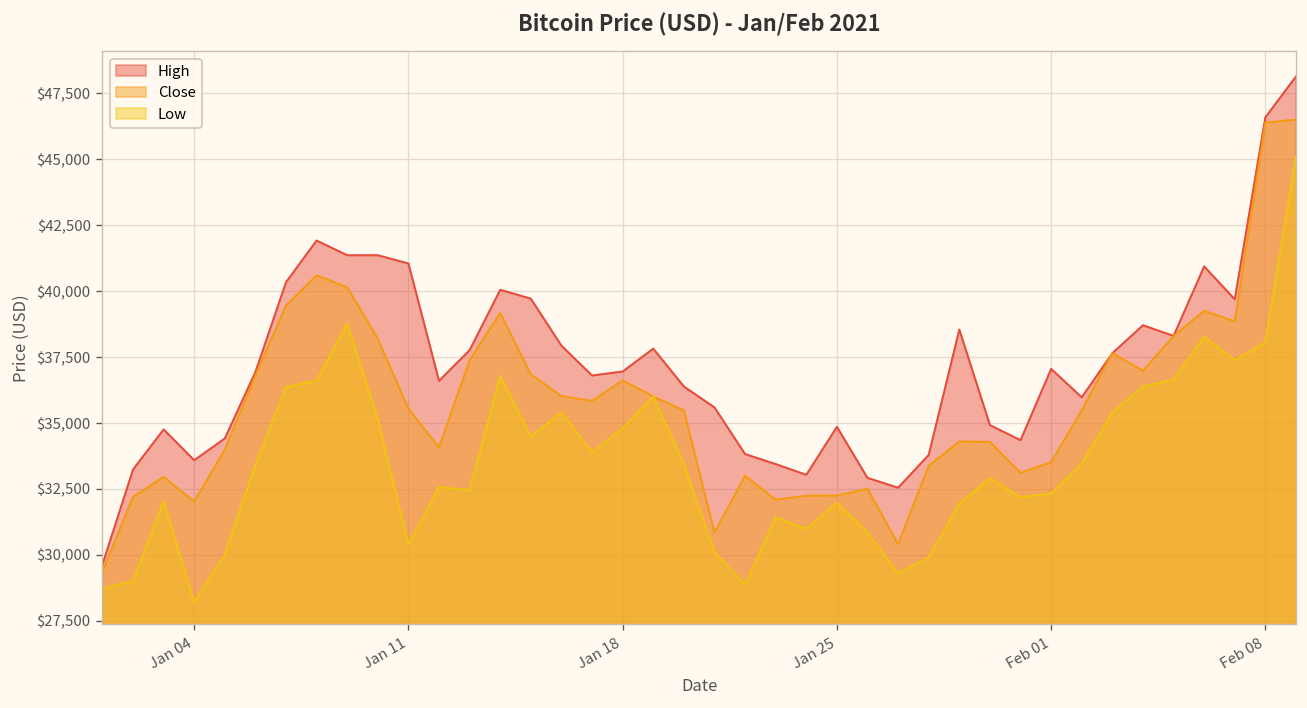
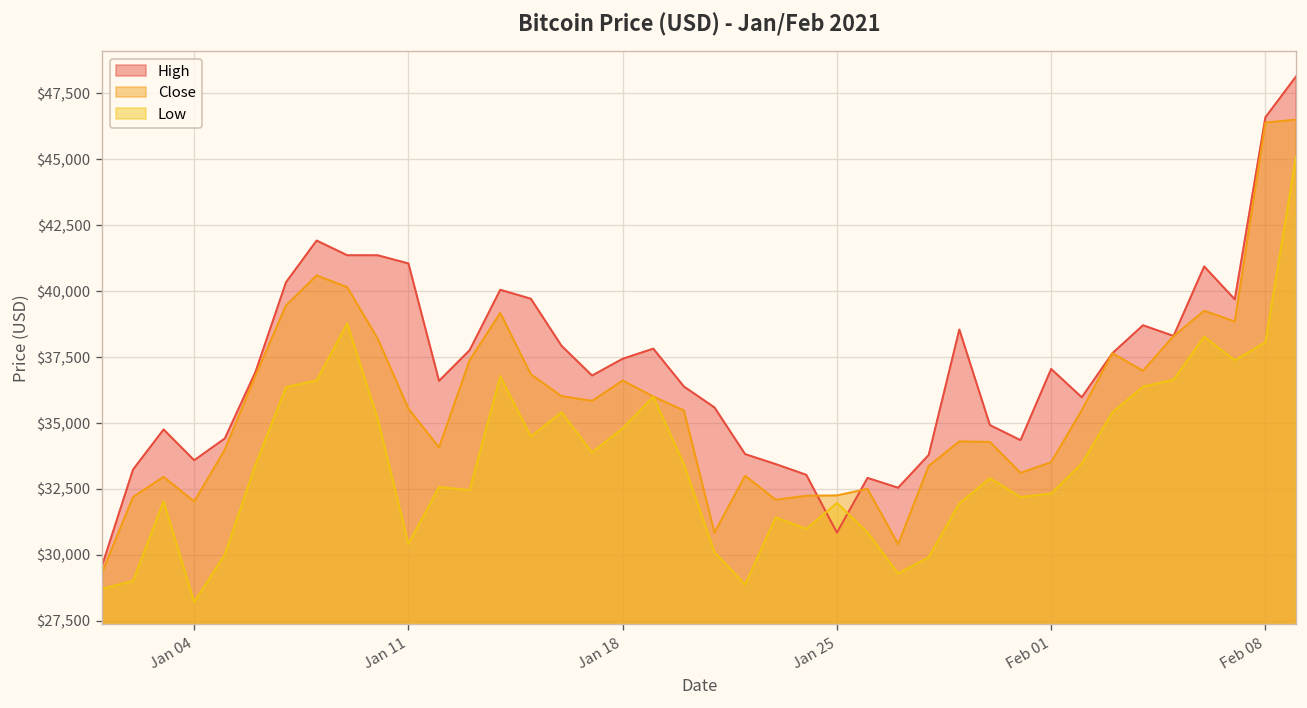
High, Jan 18: $37,000 -> $37,400
High, Jan 25: $34,900 -> $30,800
